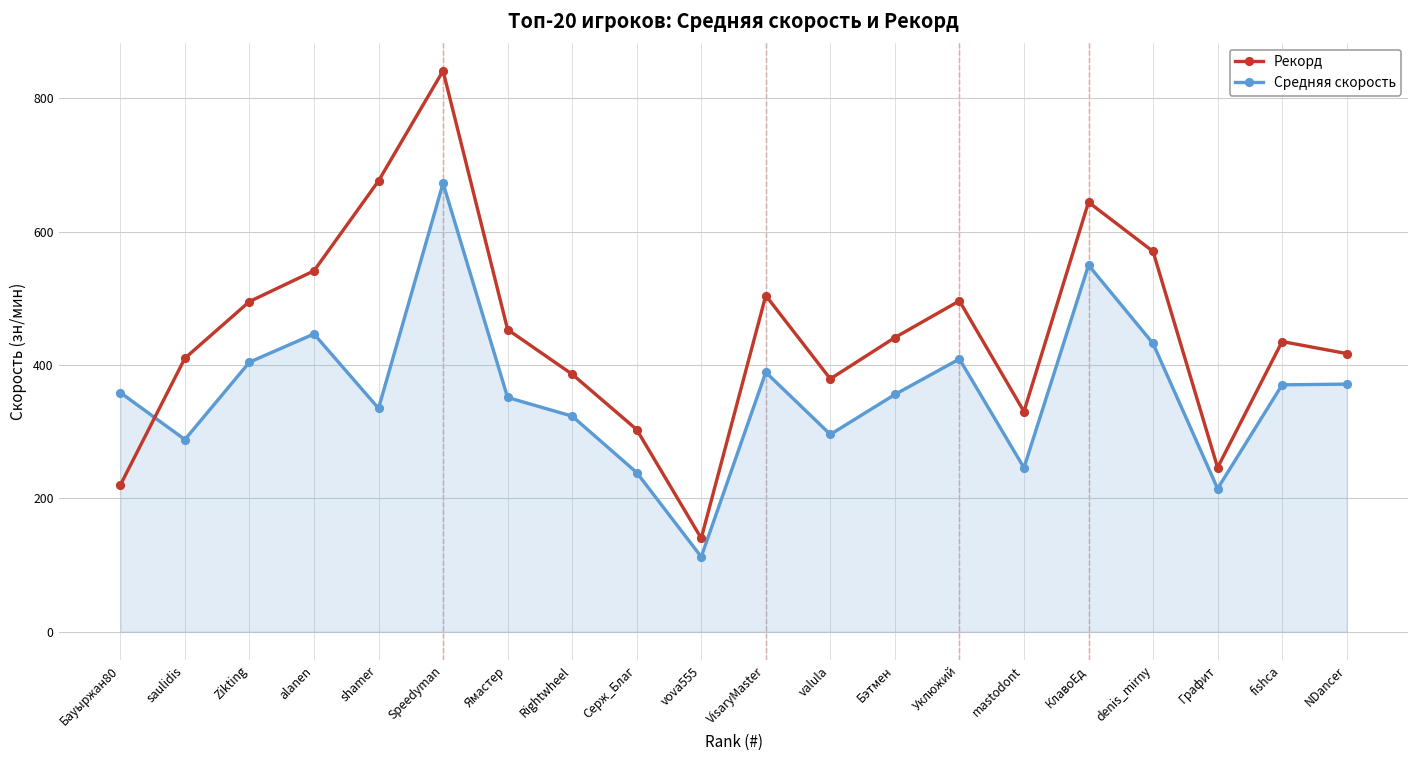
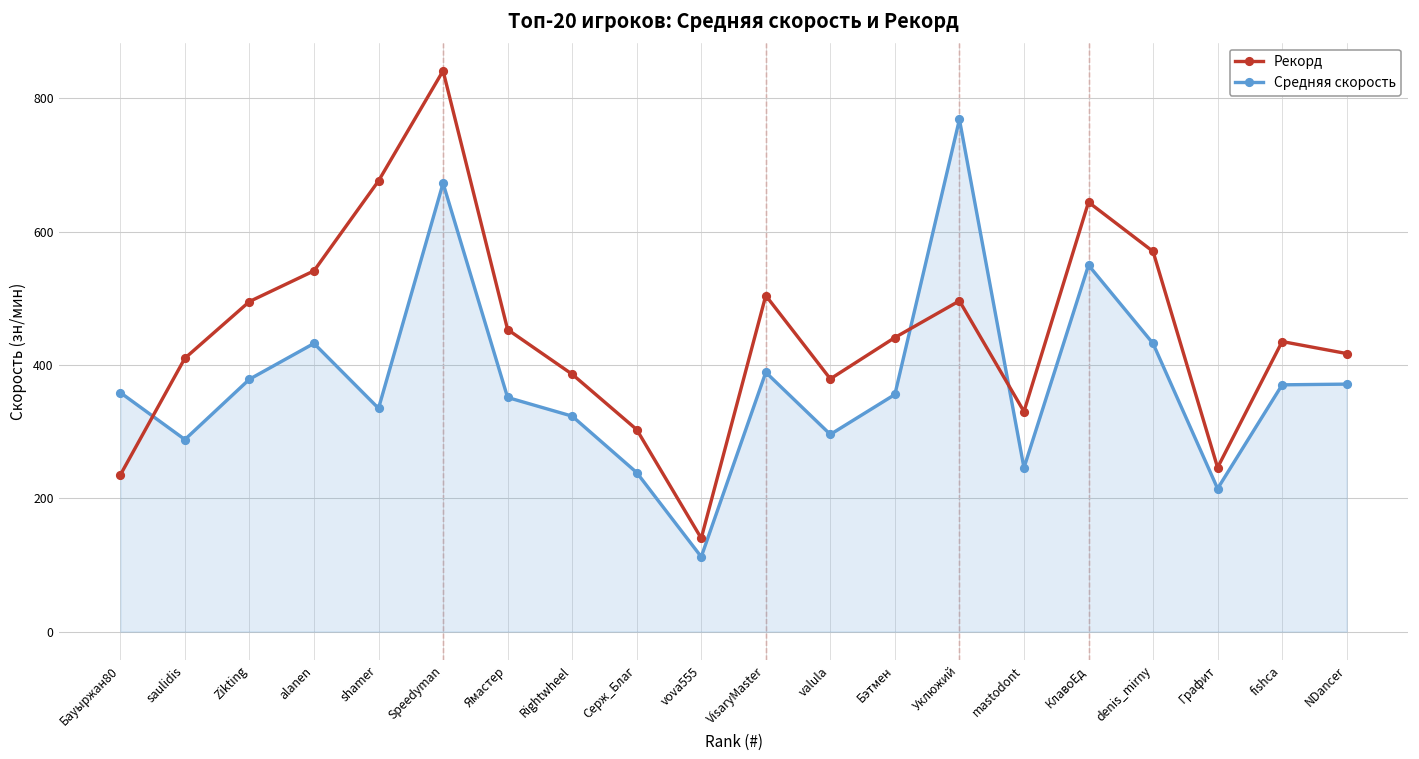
Рекорд, Бауыржан80: 220 -> 240
Средняя скорость, Zikting: 400 -> 380
Средняя скорость, alanen: 450 -> 430
Средняя скорость, Уклюжий: 410 -> 770
